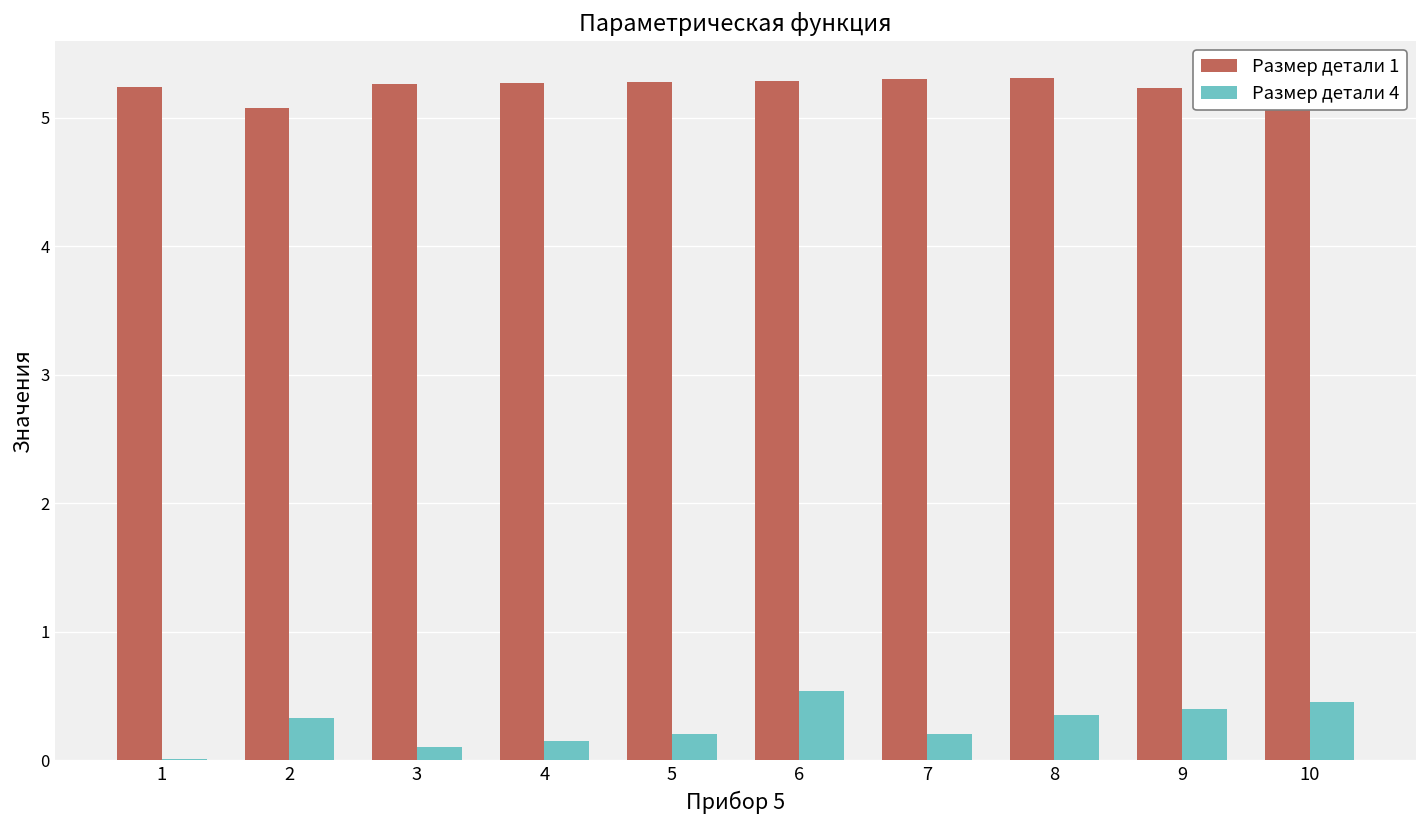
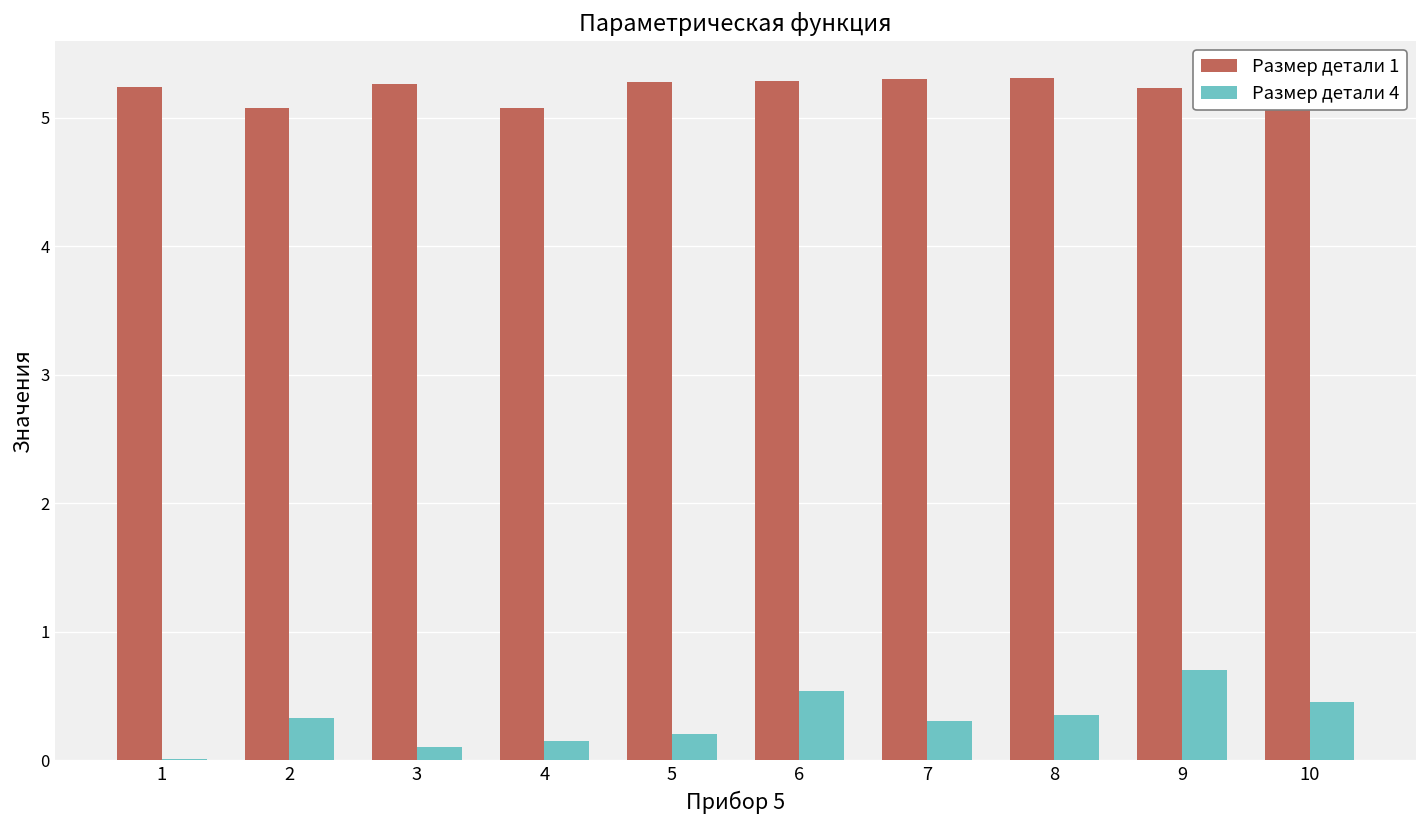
Размер детали 1, 4: 5.27 -> 5.08
Размер детали 4, 7: 0.2 -> 0.3
Размер детали 4, 9: 0.4 -> 0.7
